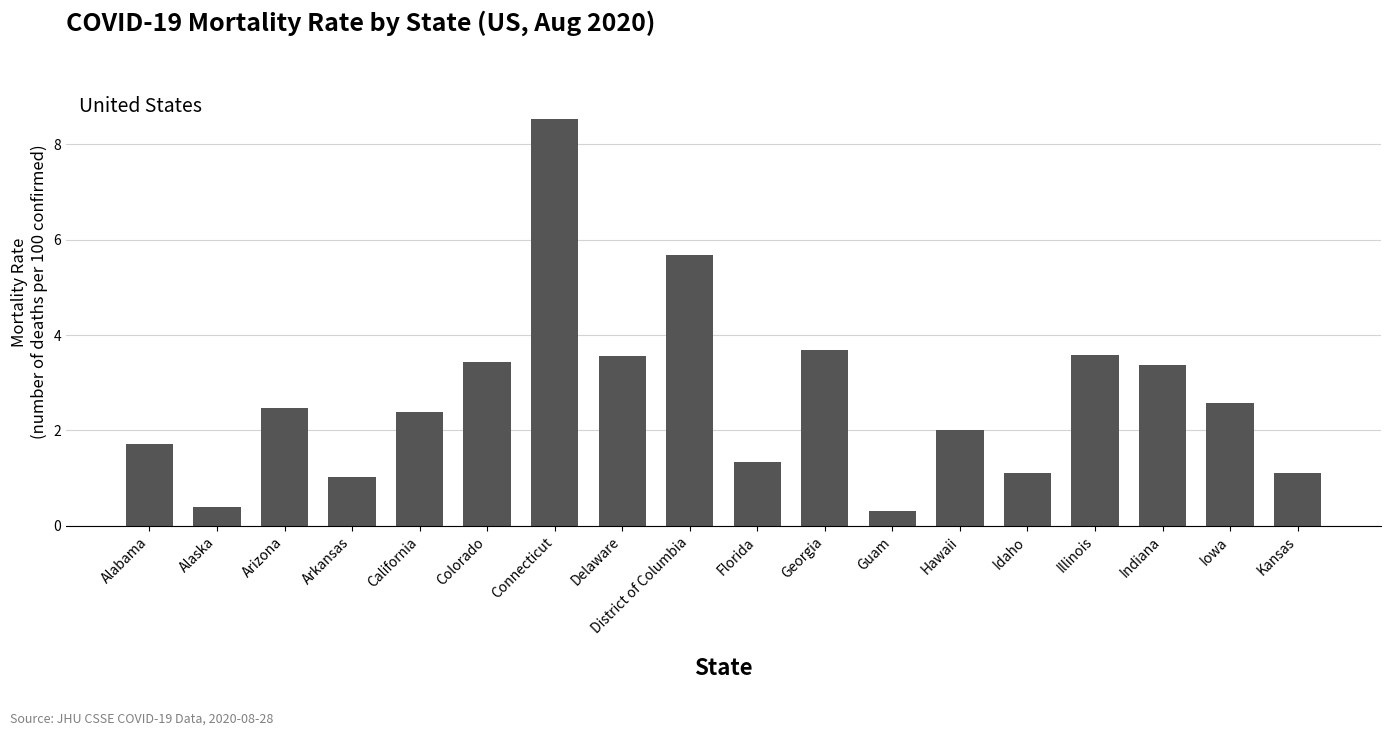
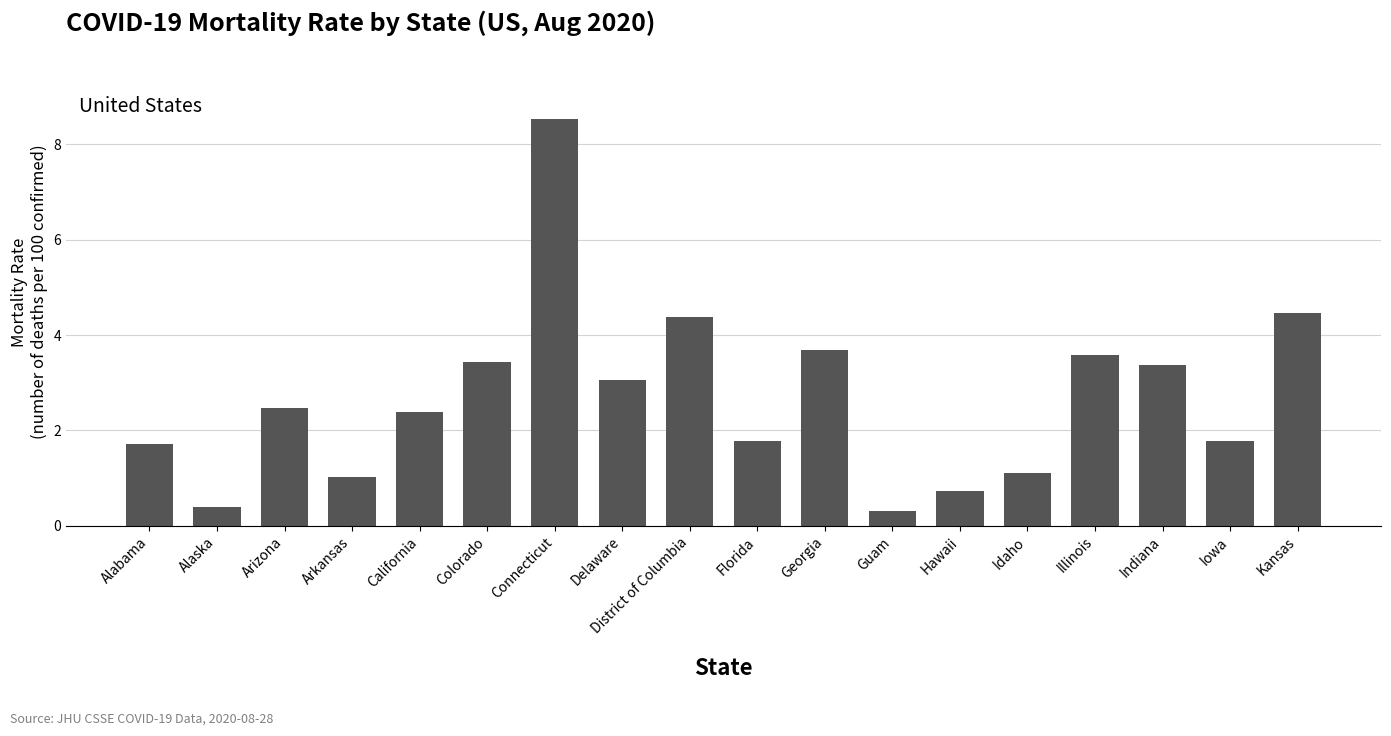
Delaware: 3.6 -> 3.1
District of Columbia: 5.7 -> 4.4
Florida: 1.3 -> 1.8
Hawaii: 2.0 -> 0.7
Iowa: 2.6 -> 1.8
Kansas: 1.1 -> 4.5
